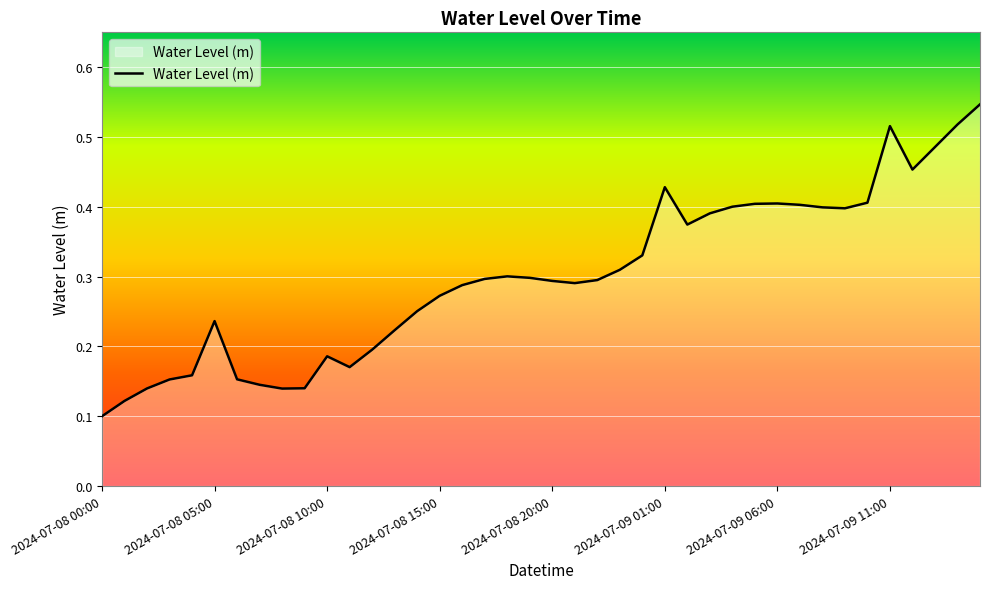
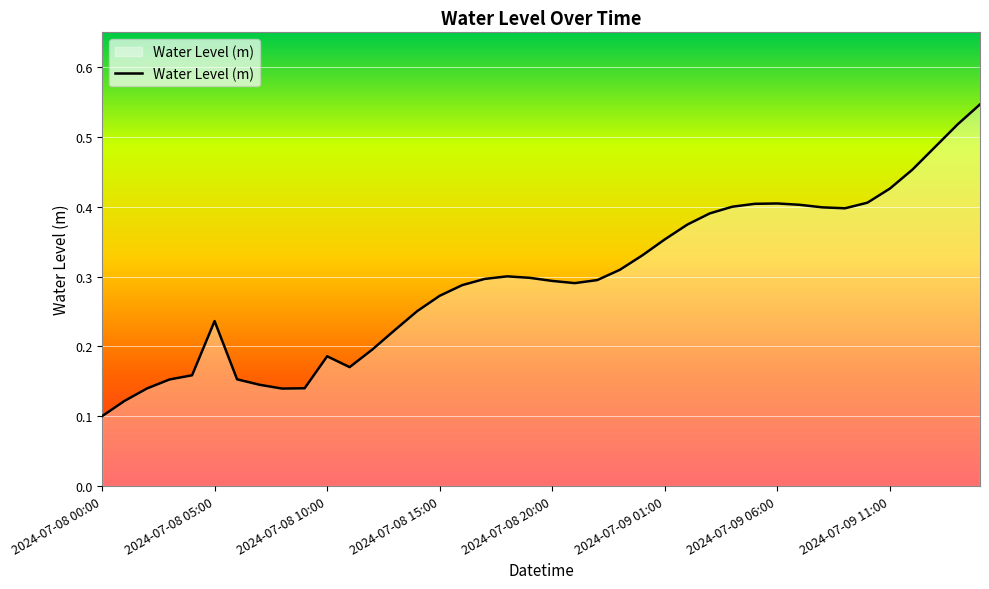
2024-07-09 01:00: 0.43 -> 0.35
2024-07-09 11:00: 0.52 -> 0.43
